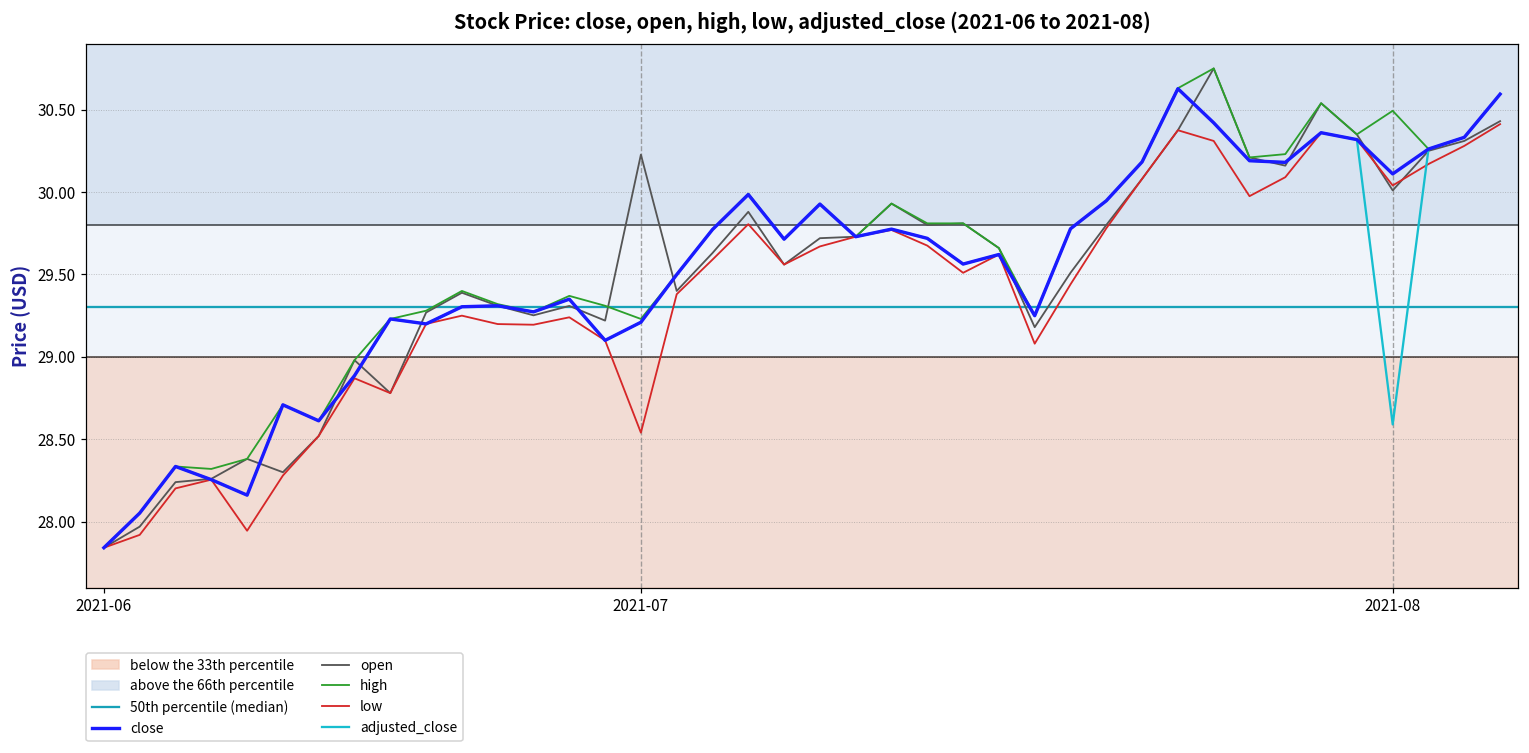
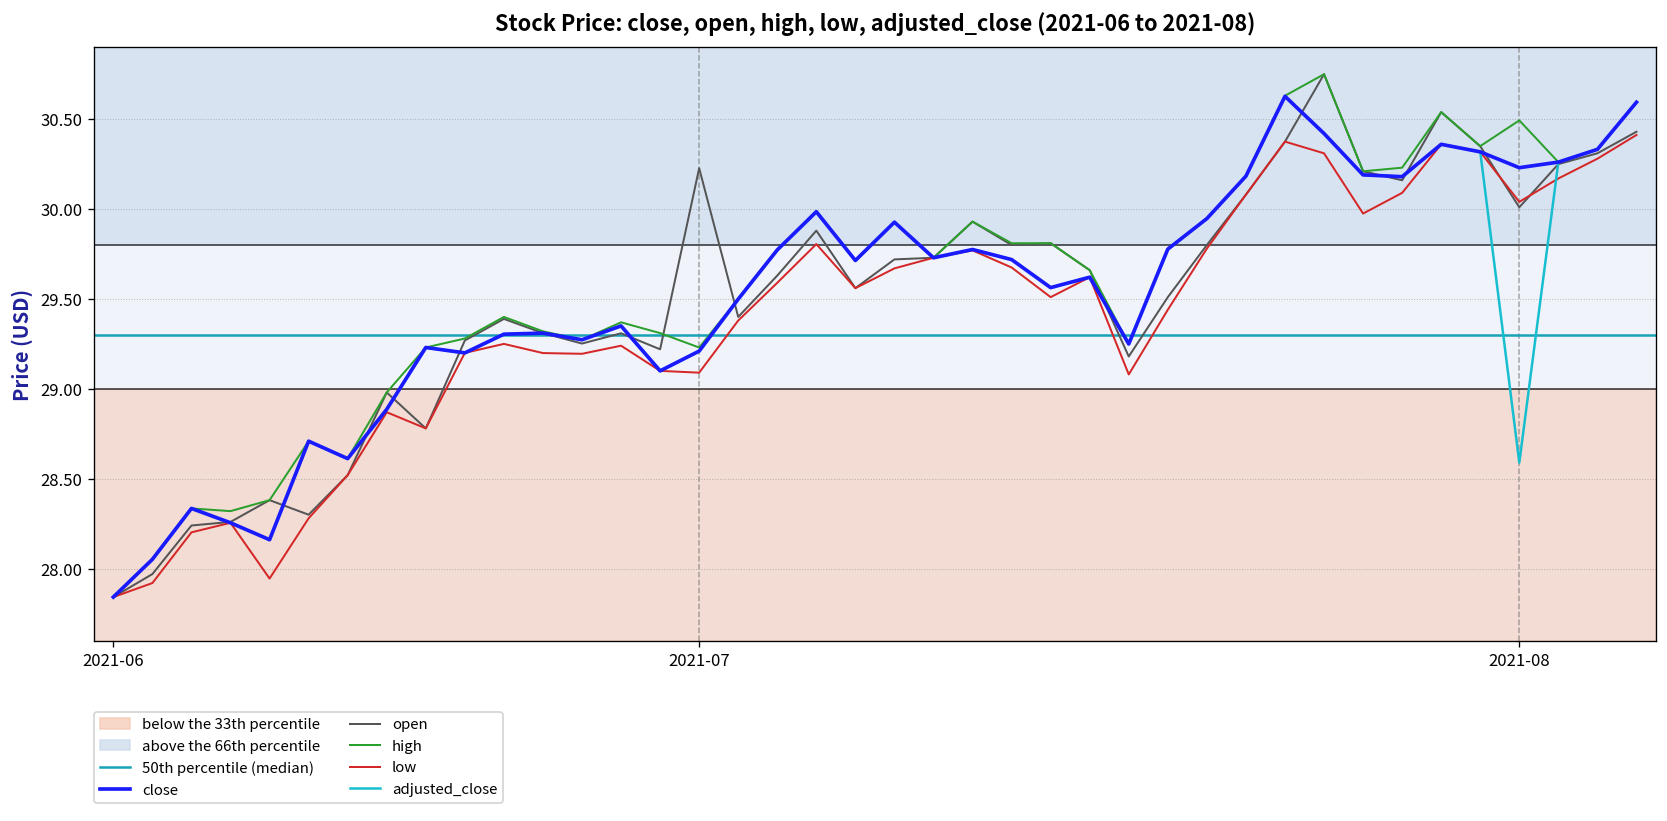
low, 2021-07: 28.54 -> 29.09
close, 2021-08: 30.11 -> 30.23
